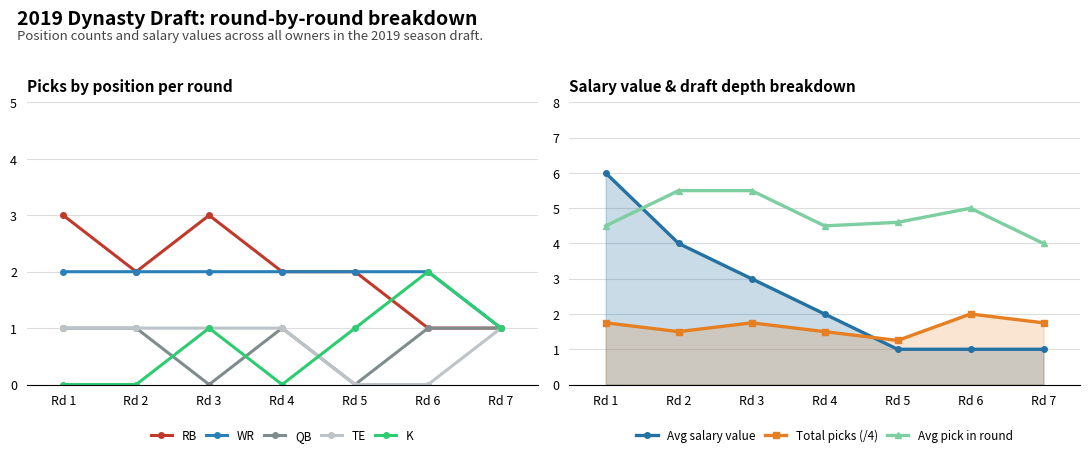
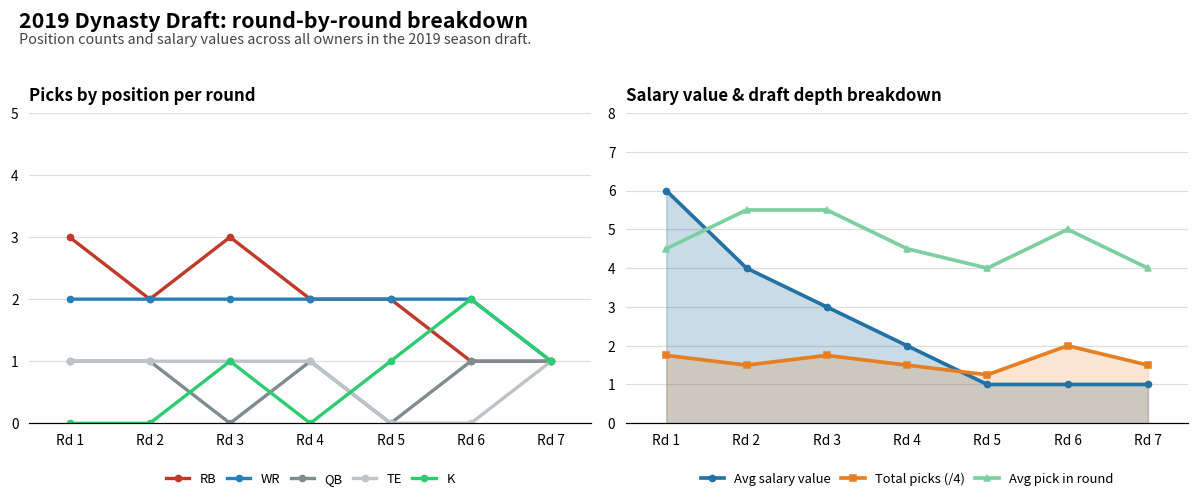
Salary value & draft depth breakdown, Avg pick in round, Rd 5: 4.6 -> 4.0
Salary value & draft depth breakdown, Total picks (/4), Rd 7: 1.8 -> 1.5
